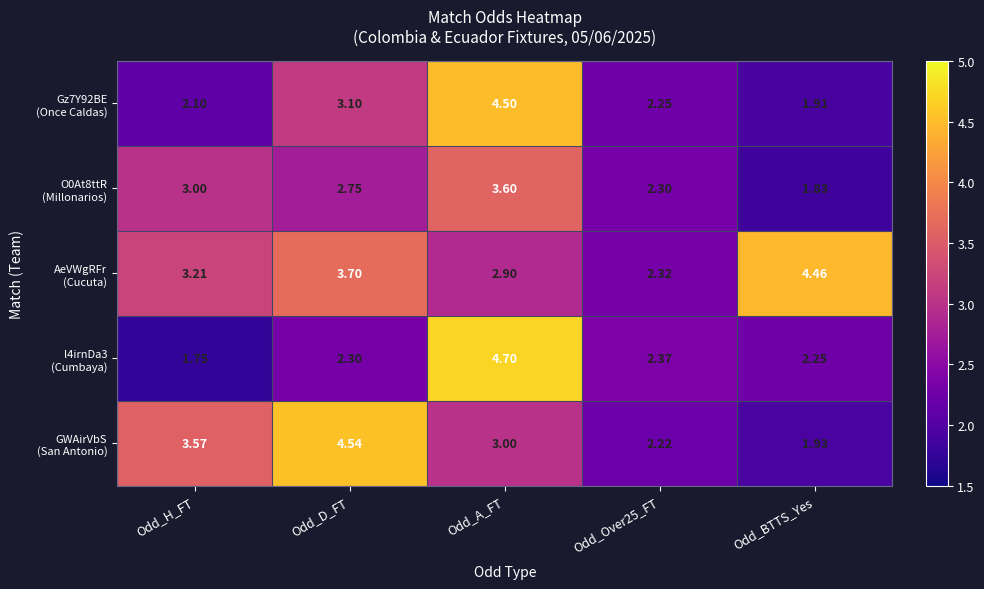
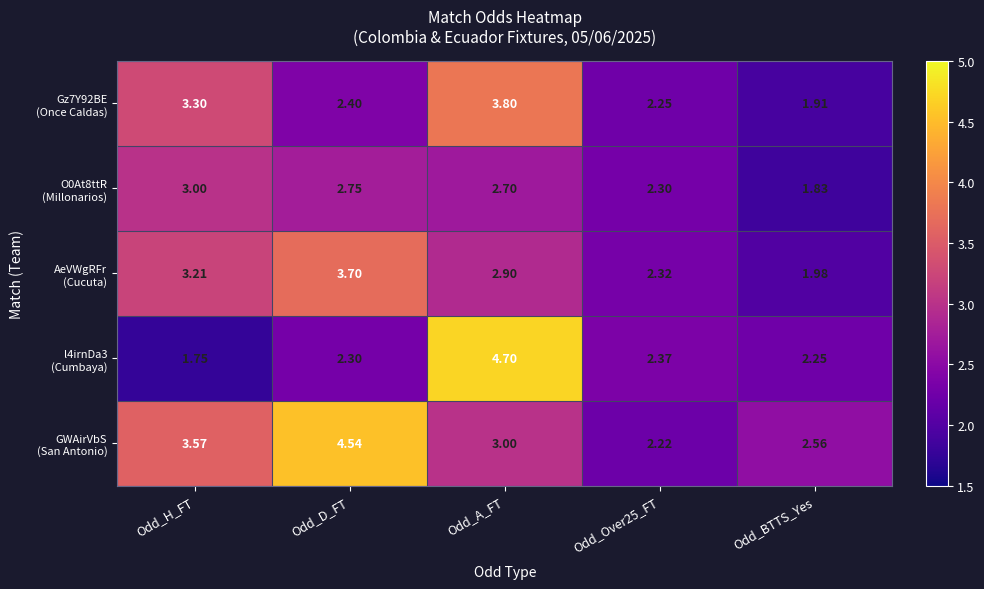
Gz7Y92BE (Once Caldas), Odd_H_FT: 2.10 -> 3.30
Gz7Y92BE (Once Caldas), Odd_D_FT: 3.10 -> 2.40
Gz7Y92BE (Once Caldas), Odd_A_FT: 4.50 -> 3.80
O0At8ttR (Millonarios), Odd_A_FT: 3.60 -> 2.70
AeVWgRFr (Cucuta), Odd_BTTS_Yes: 4.46 -> 1.98
GWAirVbS (San Antonio), Odd_BTTS_Yes: 1.93 -> 2.56
